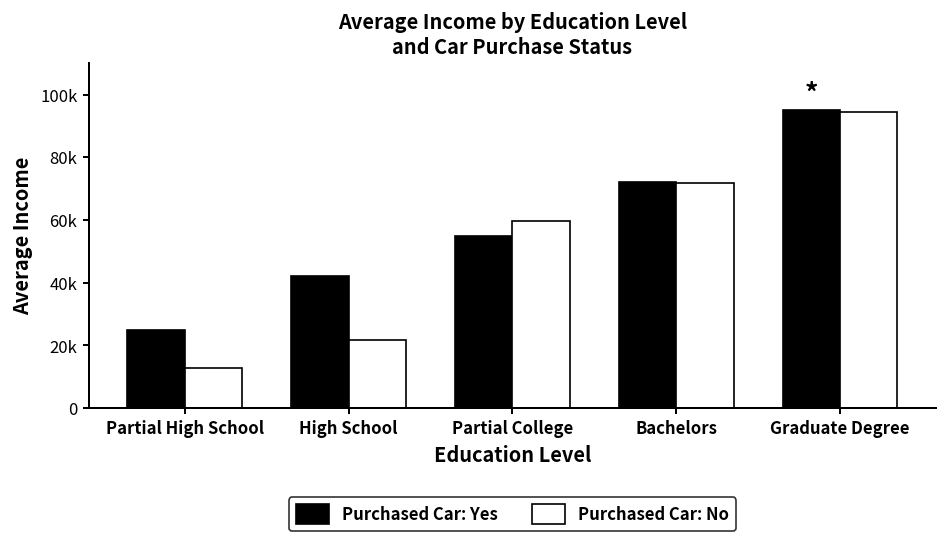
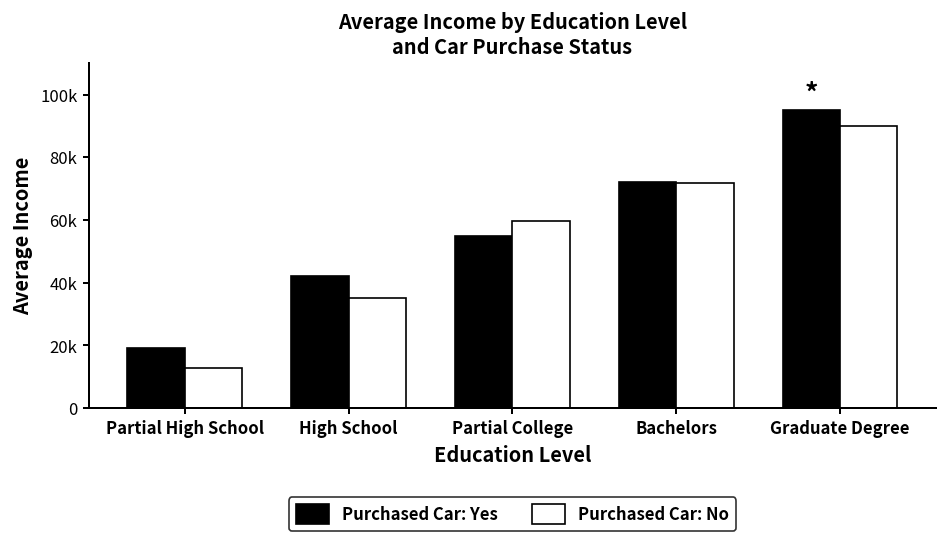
Purchased Car: Yes, Partial High School: 25000 -> 19000
Purchased Car: No, High School: 22000 -> 35000
Purchased Car: No, Graduate Degree: 94000 -> 90000
